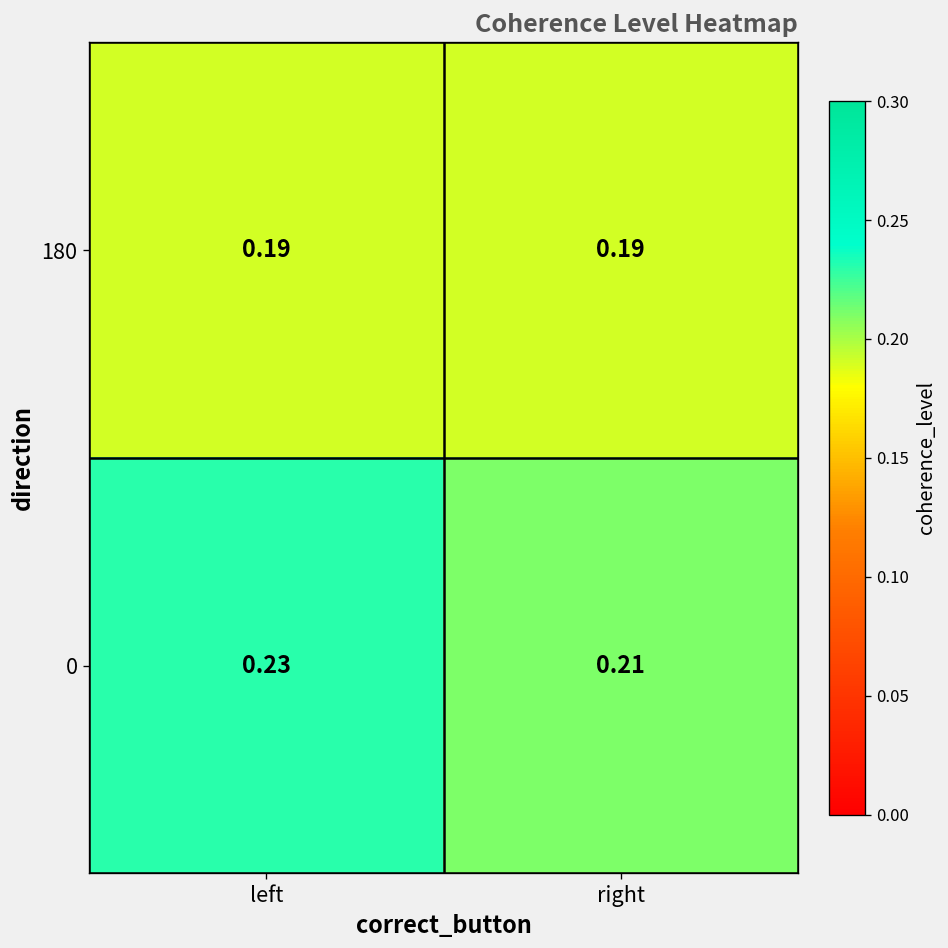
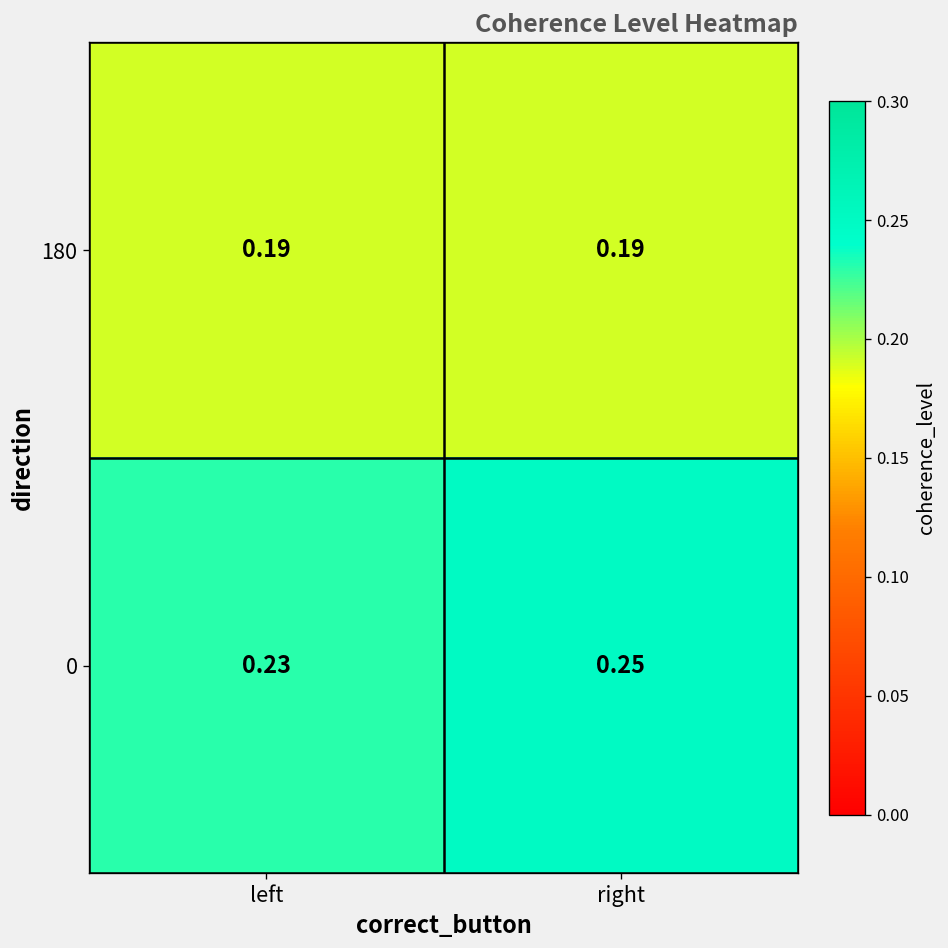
0, right: 0.21 -> 0.25
